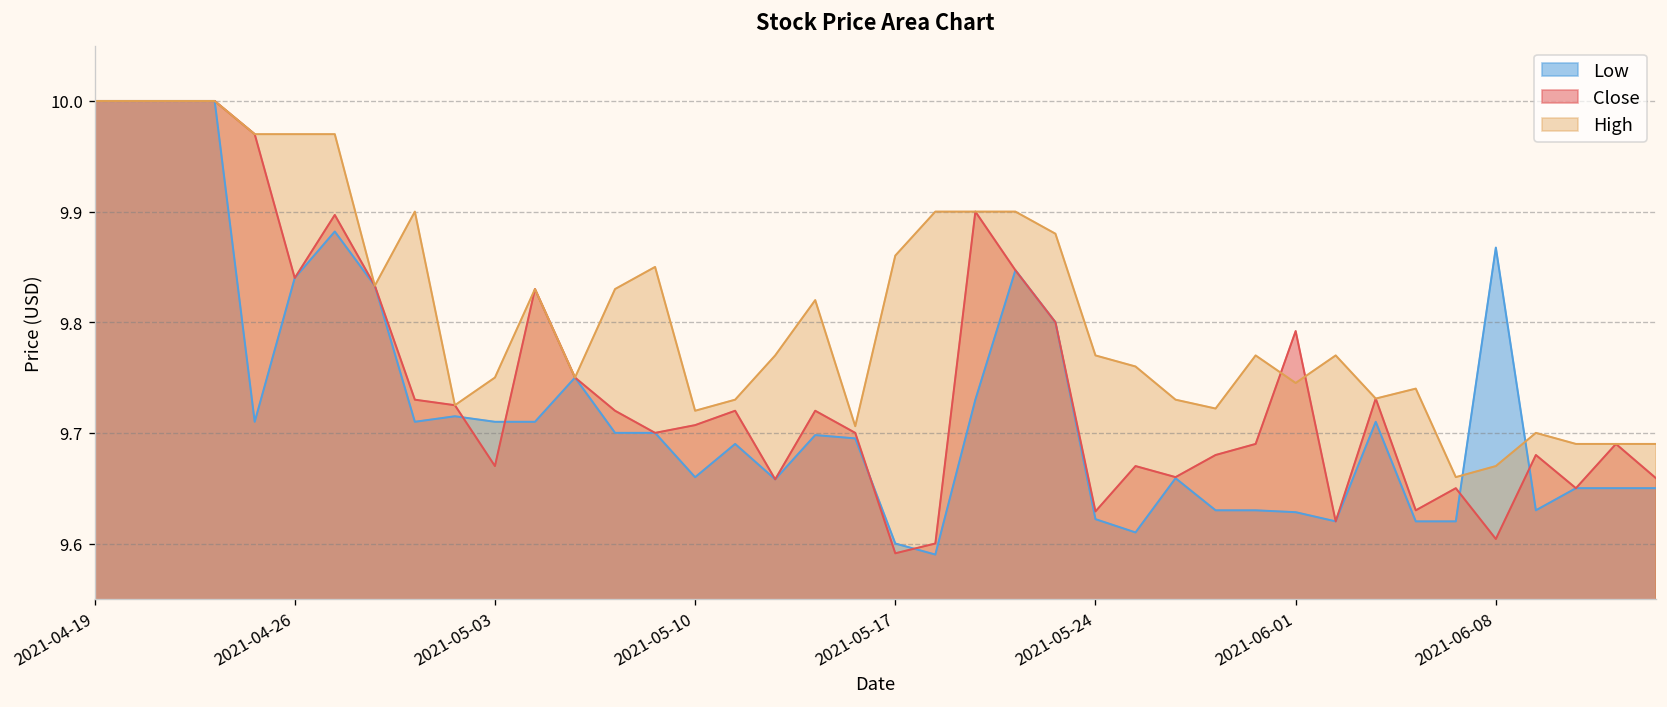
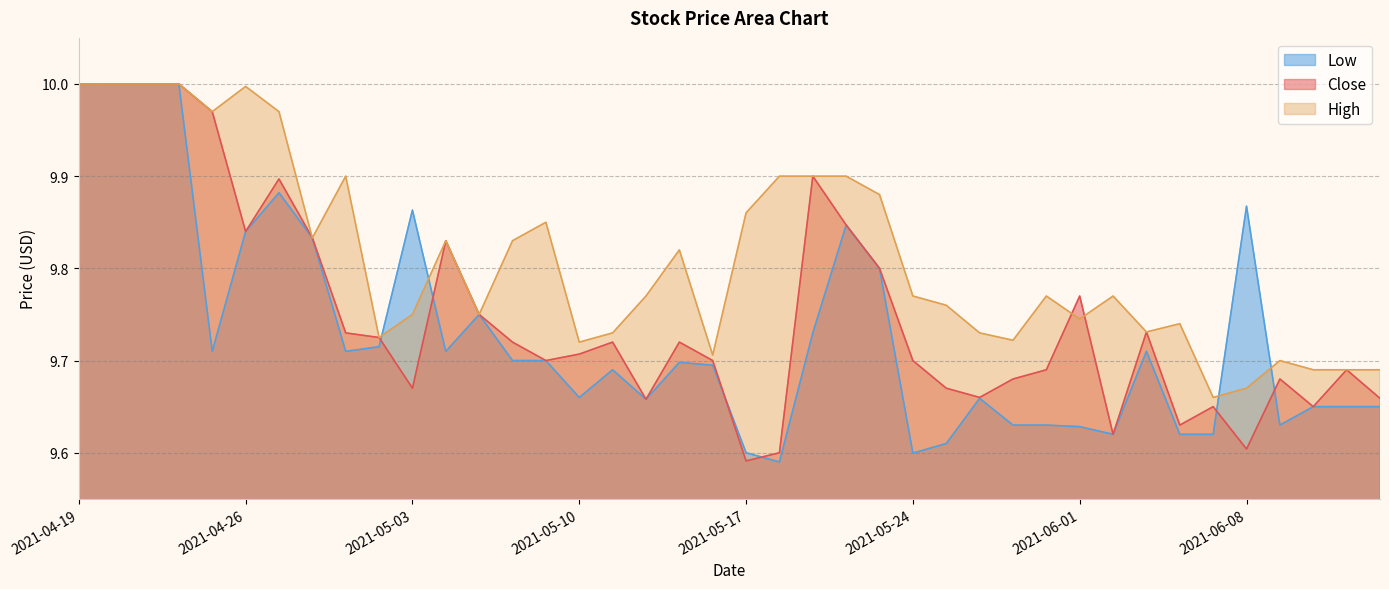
High, 2021-04-26: 9.97 -> 10.00
Low, 2021-05-03: 9.71 -> 9.86
Low, 2021-05-24: 9.62 -> 9.60
Close, 2021-05-24: 9.63 -> 9.70
Close, 2021-06-01: 9.79 -> 9.77
